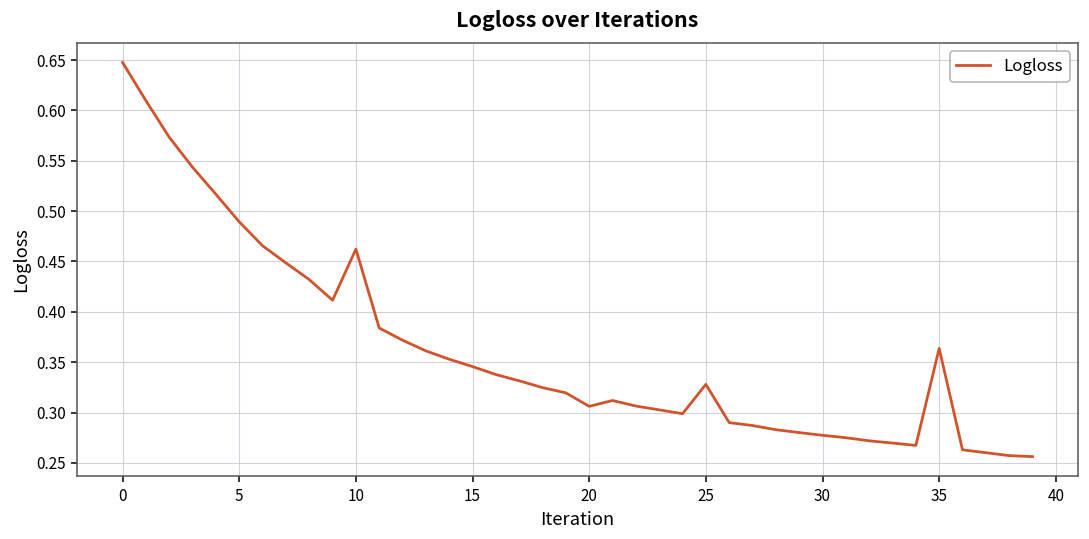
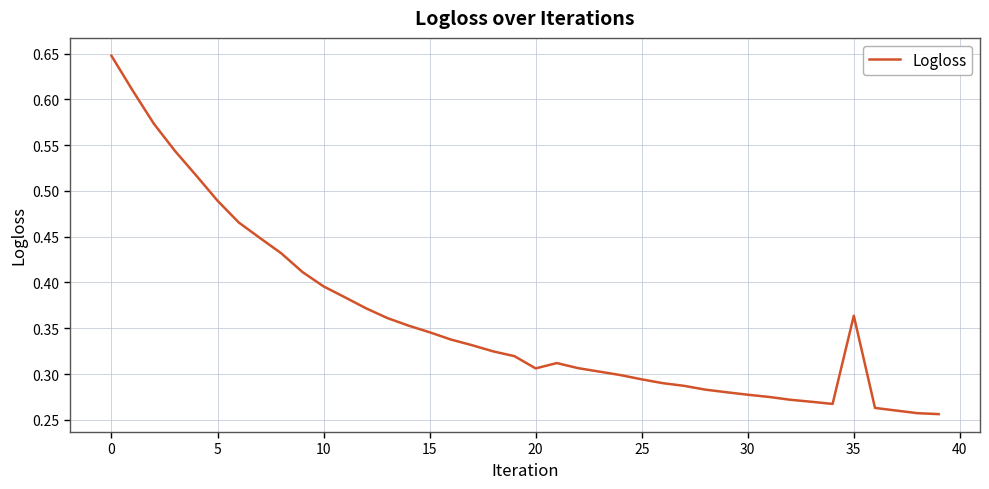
10: 0.46 -> 0.40
25: 0.33 -> 0.29
